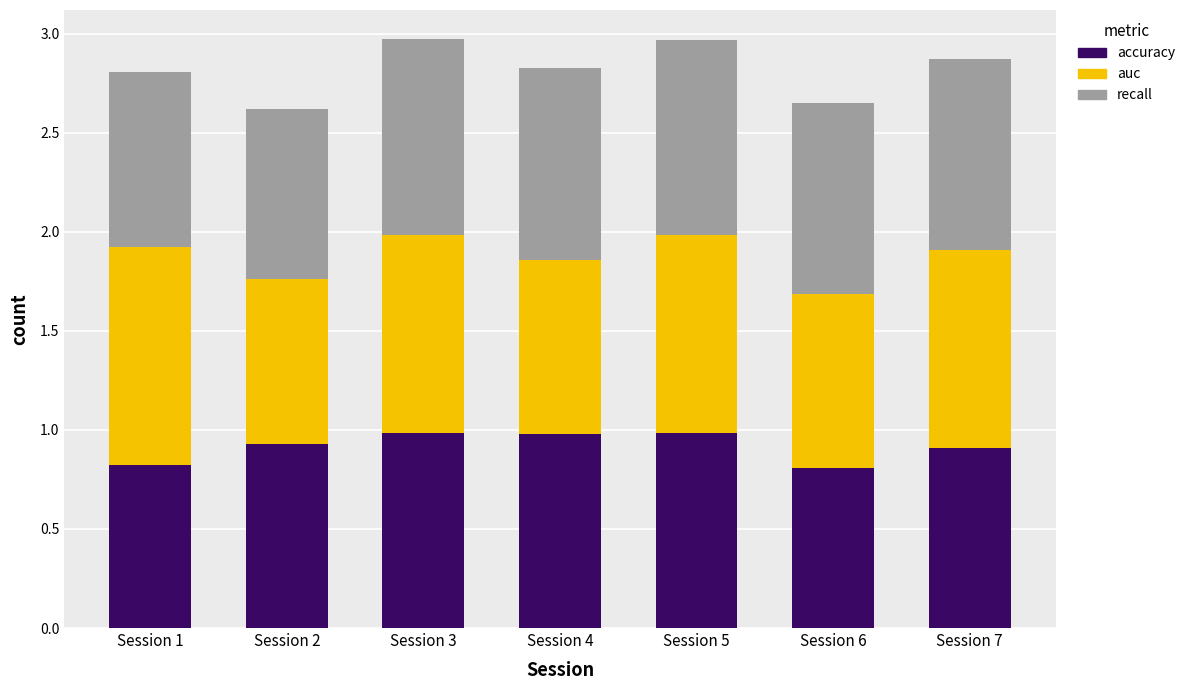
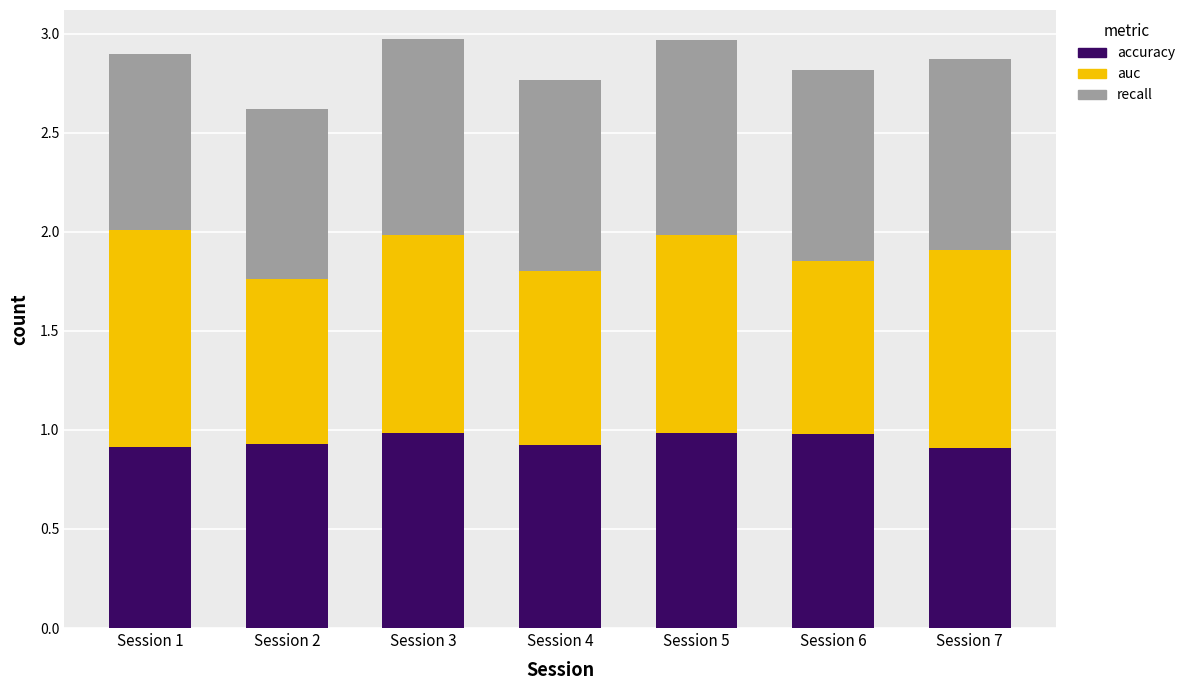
accuracy, Session 1: 0.82 -> 0.91
accuracy, Session 4: 0.98 -> 0.92
accuracy, Session 6: 0.81 -> 0.98
